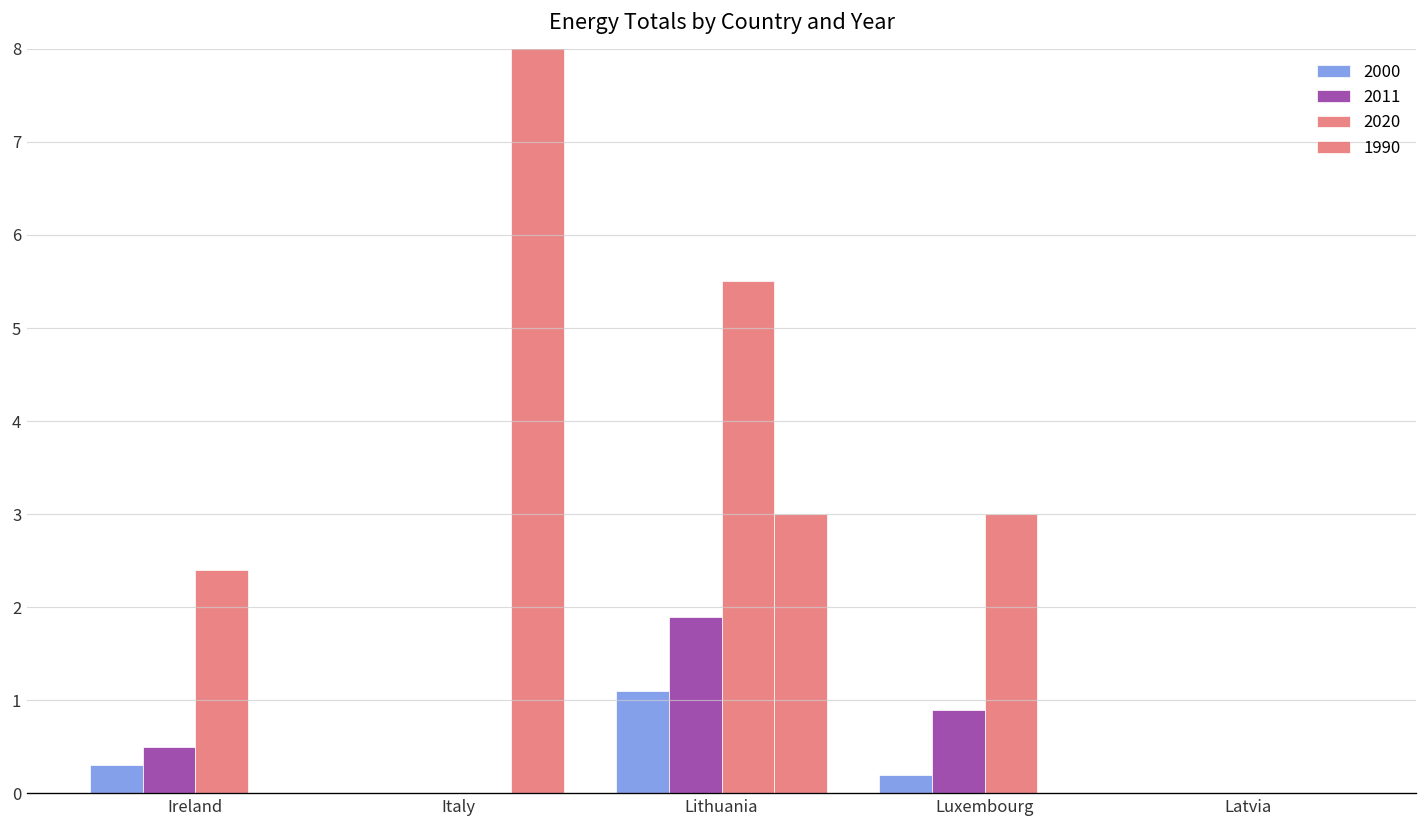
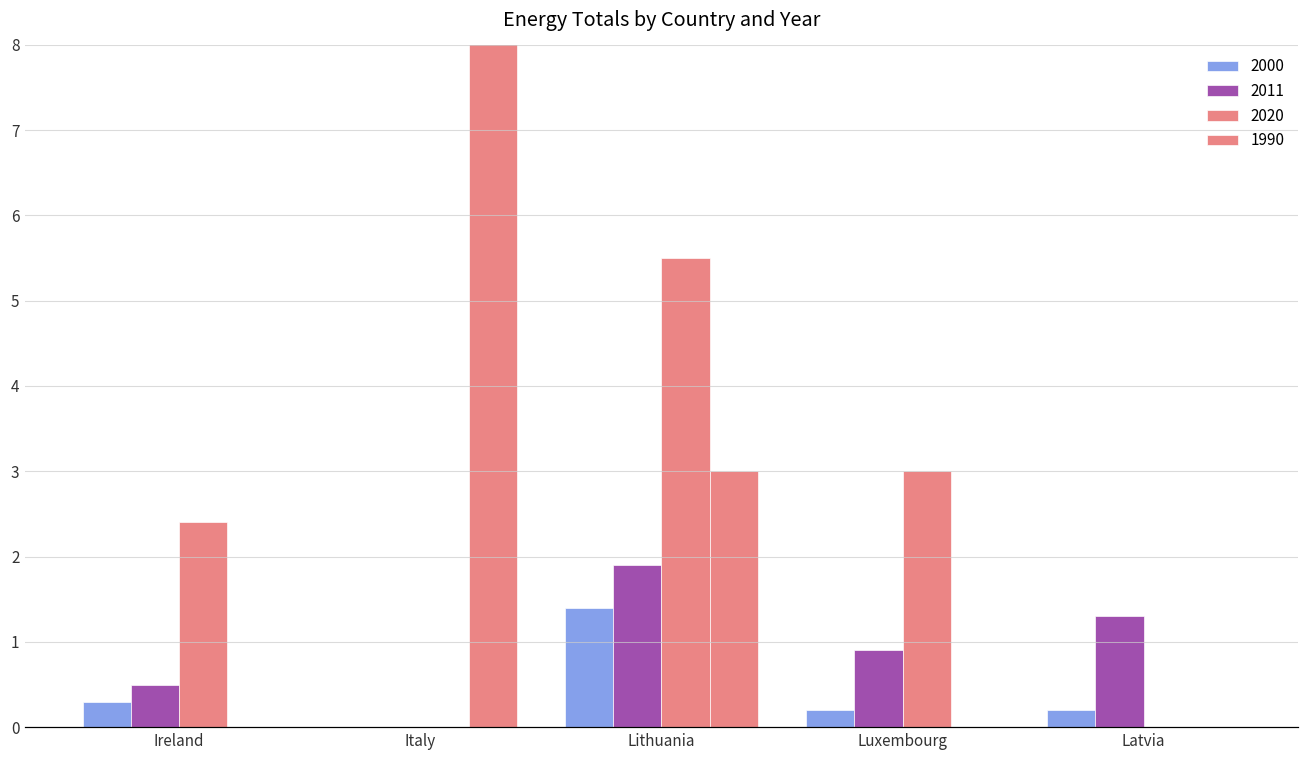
2000, Lithuania: 1.1 -> 1.4
2000, Latvia: 0.0 -> 0.2
2011, Latvia: 0.0 -> 1.3
